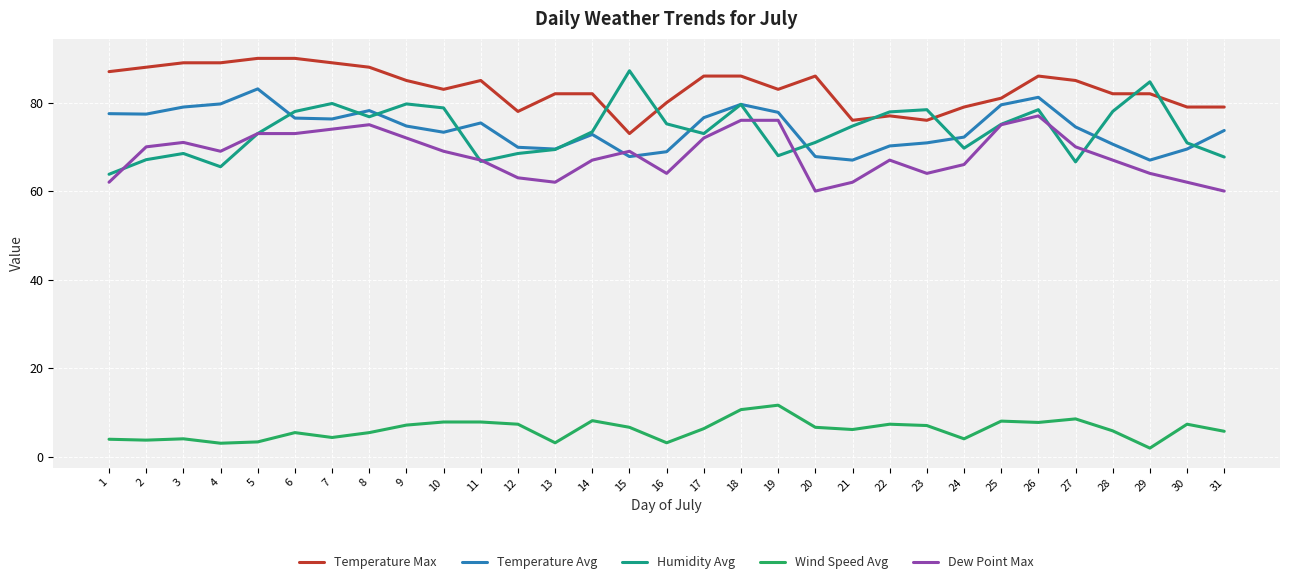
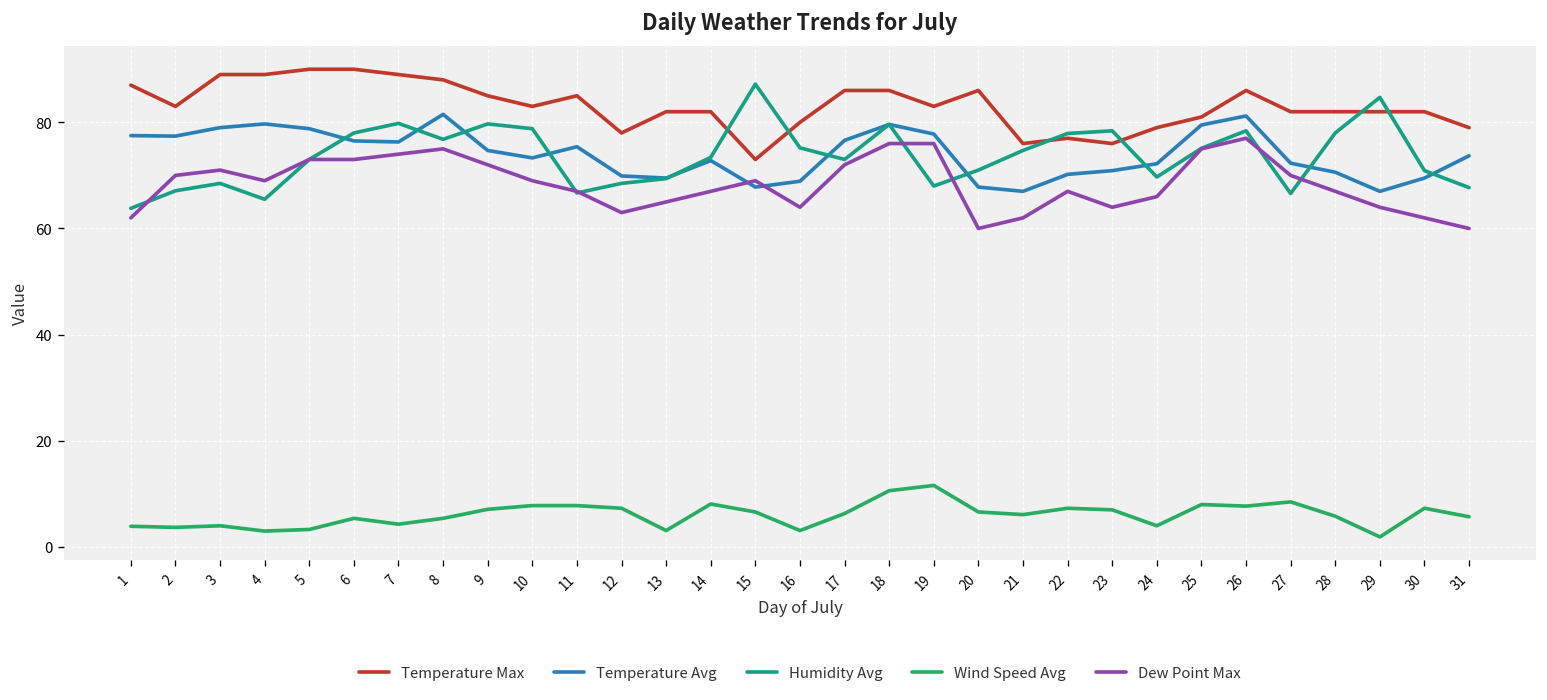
Temperature Max, 2: 88 -> 83
Temperature Avg, 5: 83 -> 79
Temperature Avg, 8: 78 -> 82
Dew Point Max, 13: 62 -> 65
Temperature Max, 27: 85 -> 82
Temperature Avg, 27: 75 -> 72
Temperature Max, 30: 79 -> 82
